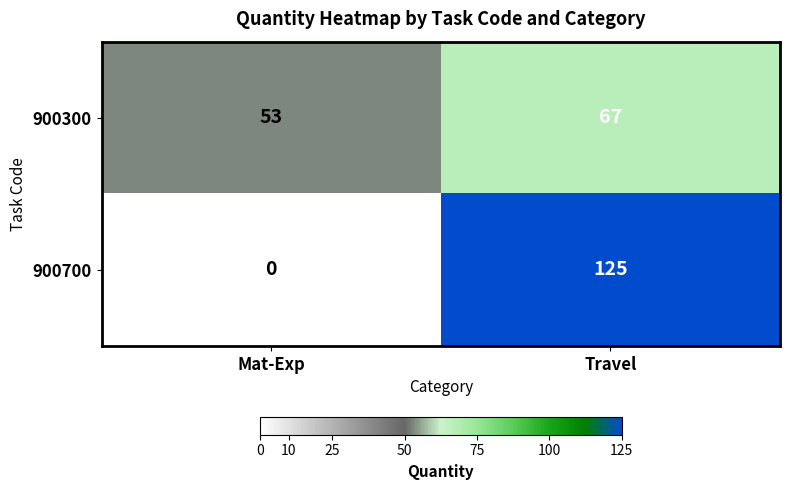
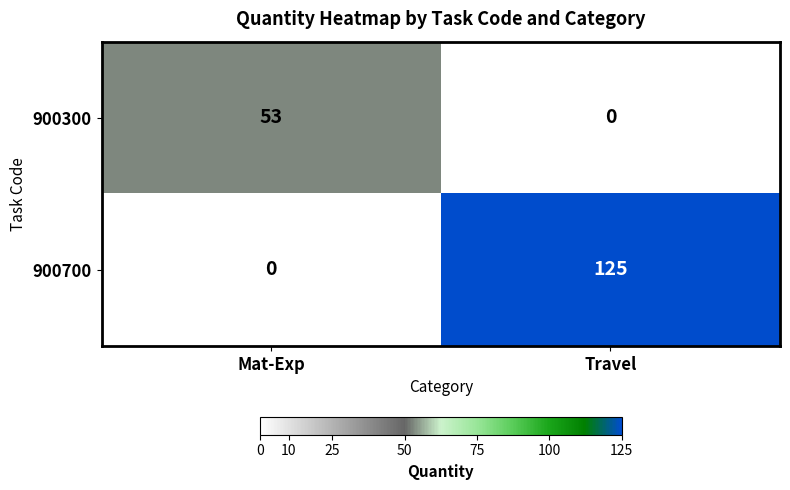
900300, Travel: 67 -> 0
